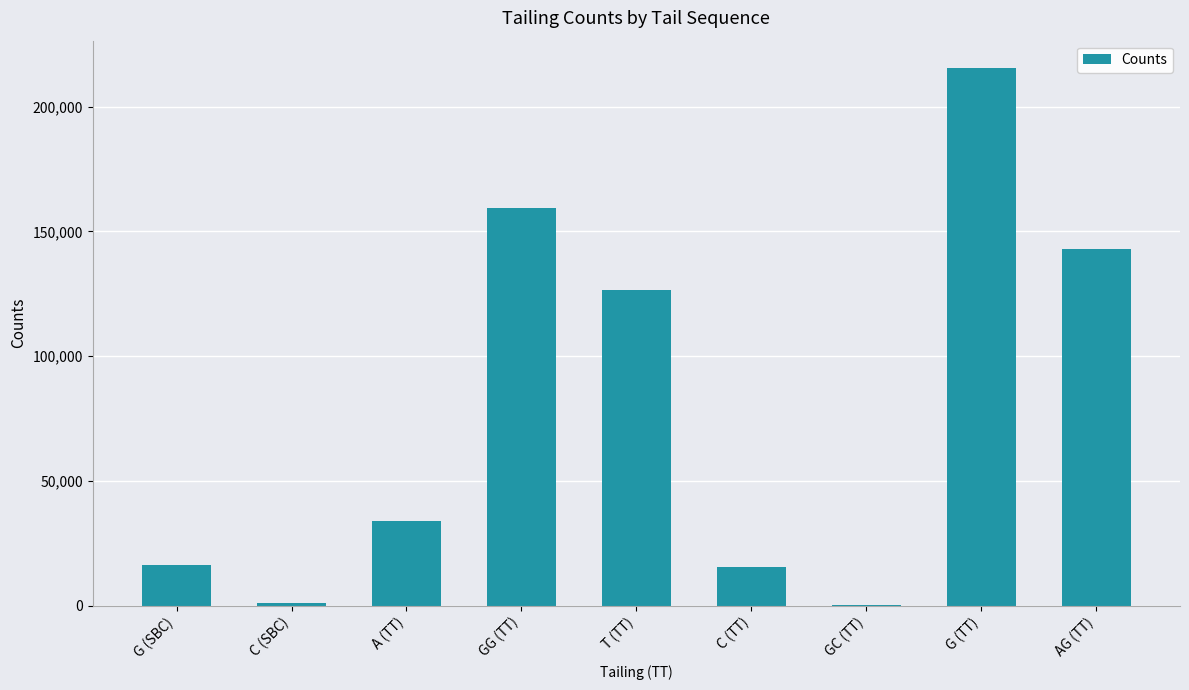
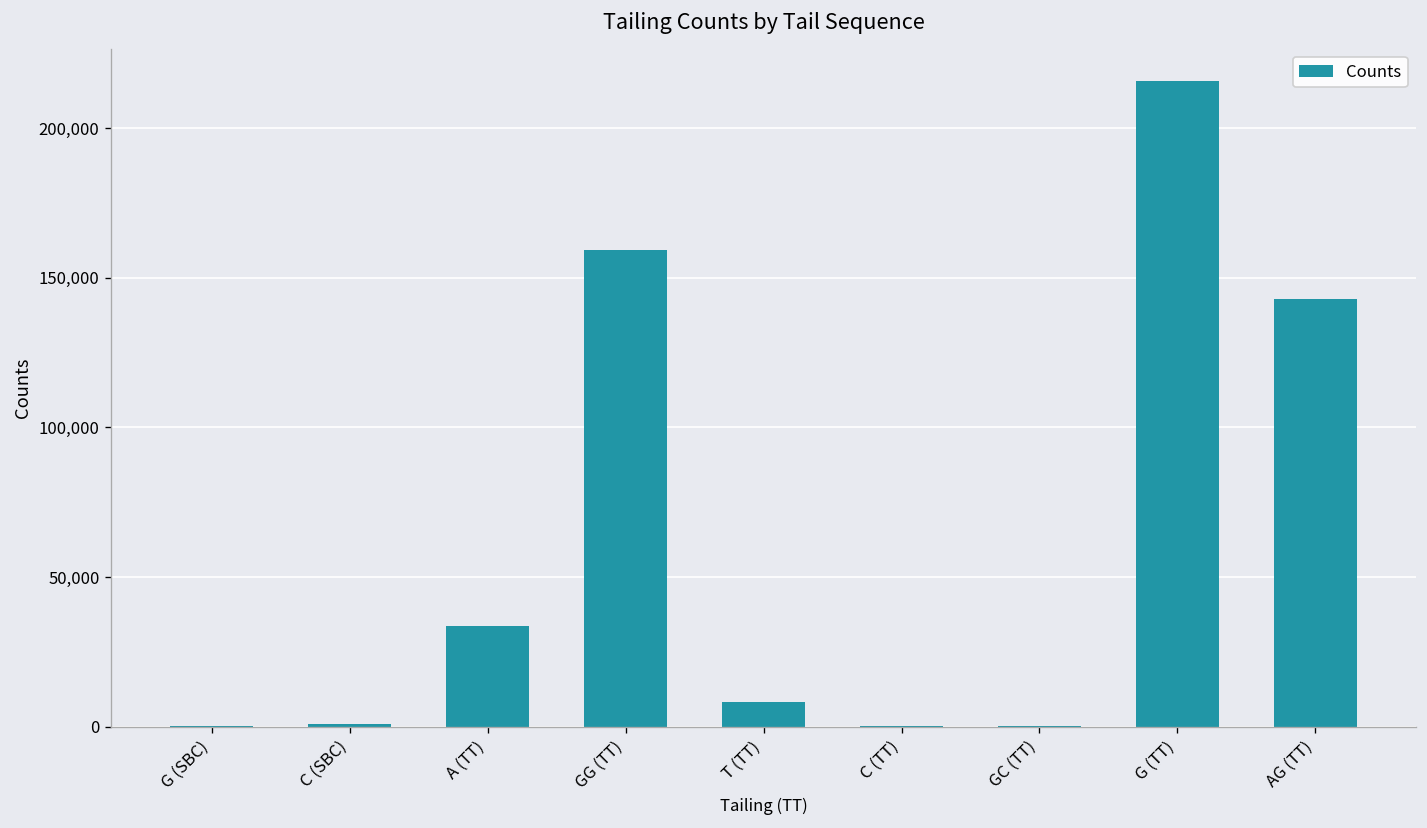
G (SBC): 16,000 -> 0
T (TT): 126,000 -> 8,000
C (TT): 16,000 -> 0
